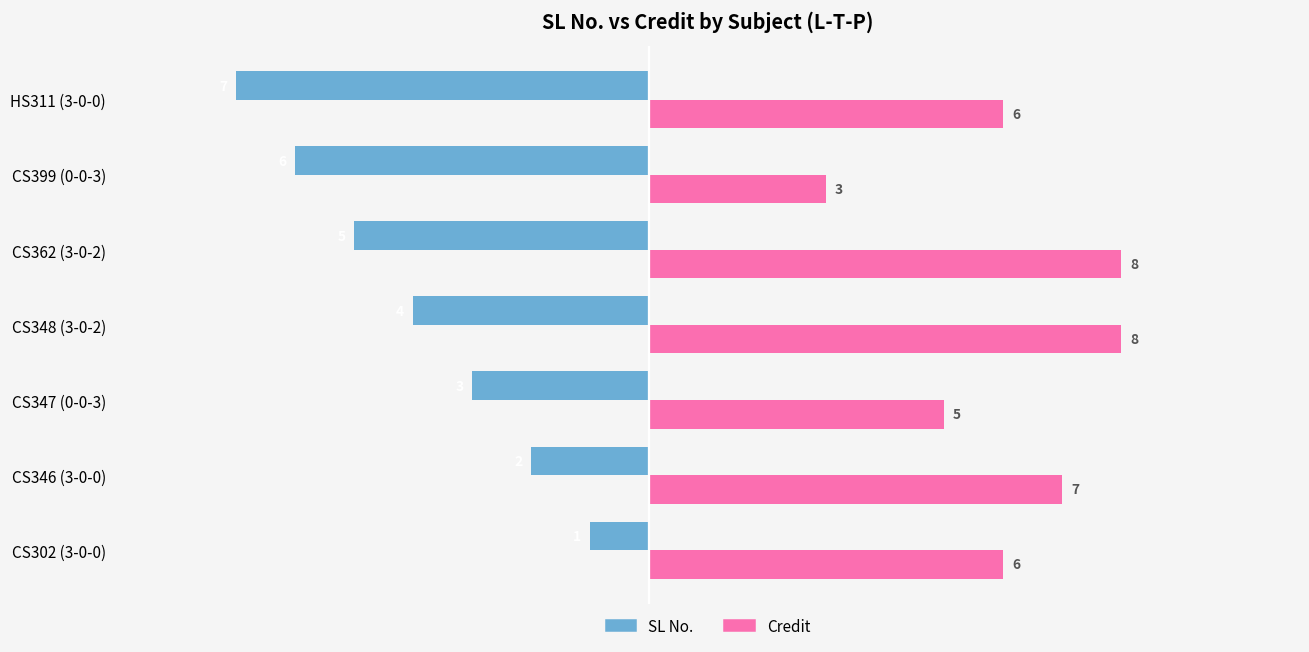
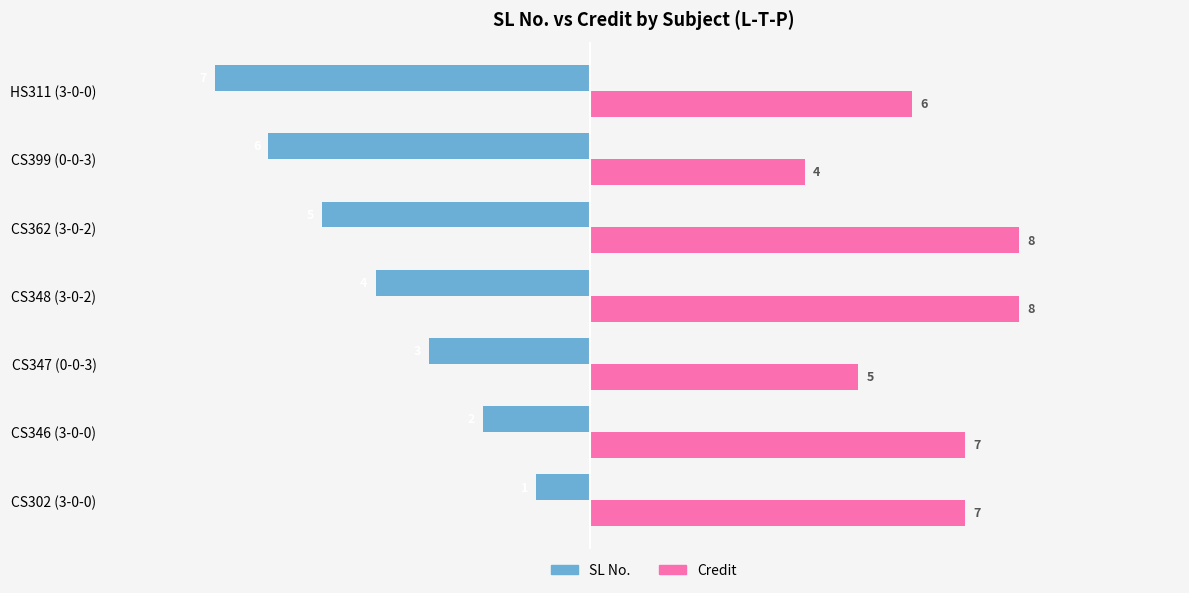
Credit, CS399 (0-0-3): 3 -> 4
Credit, CS302 (3-0-0): 6 -> 7
